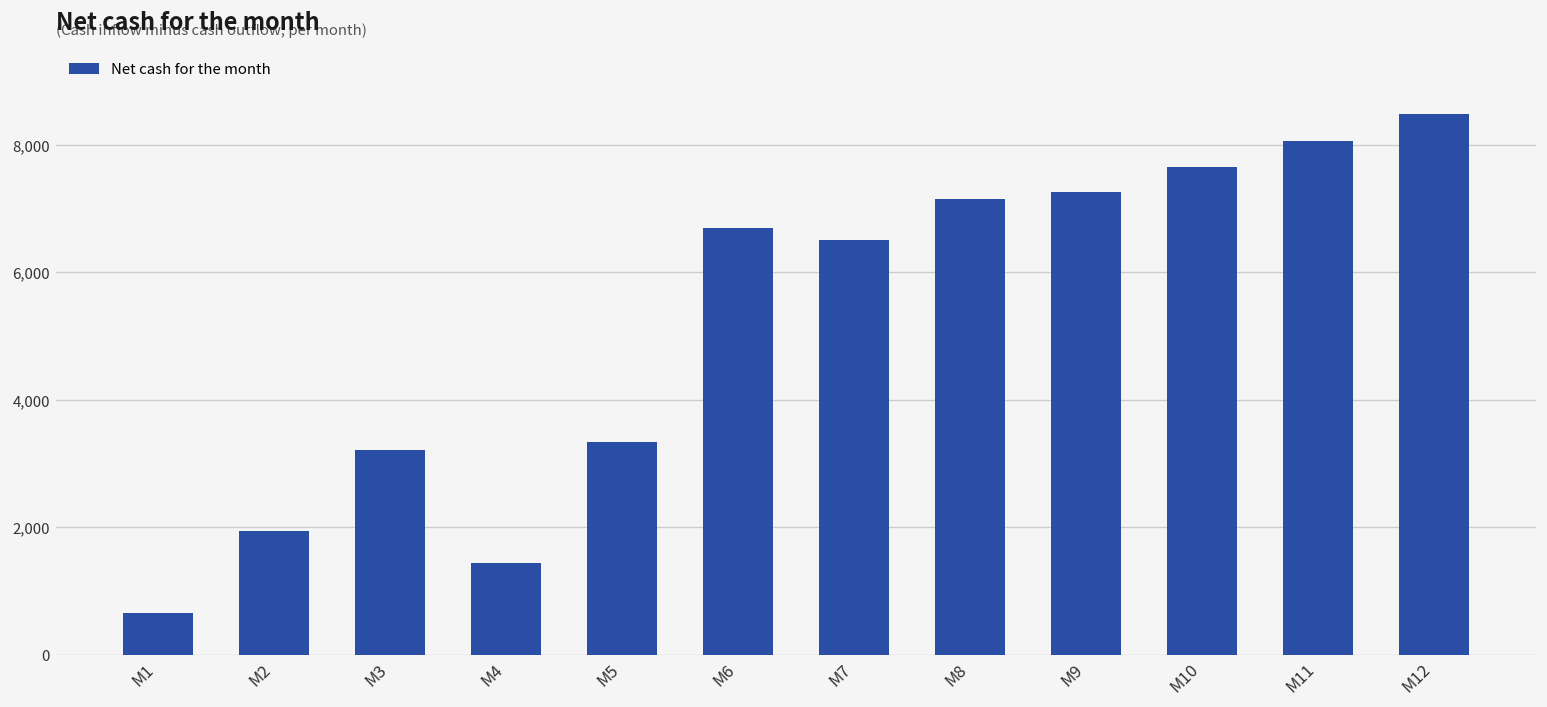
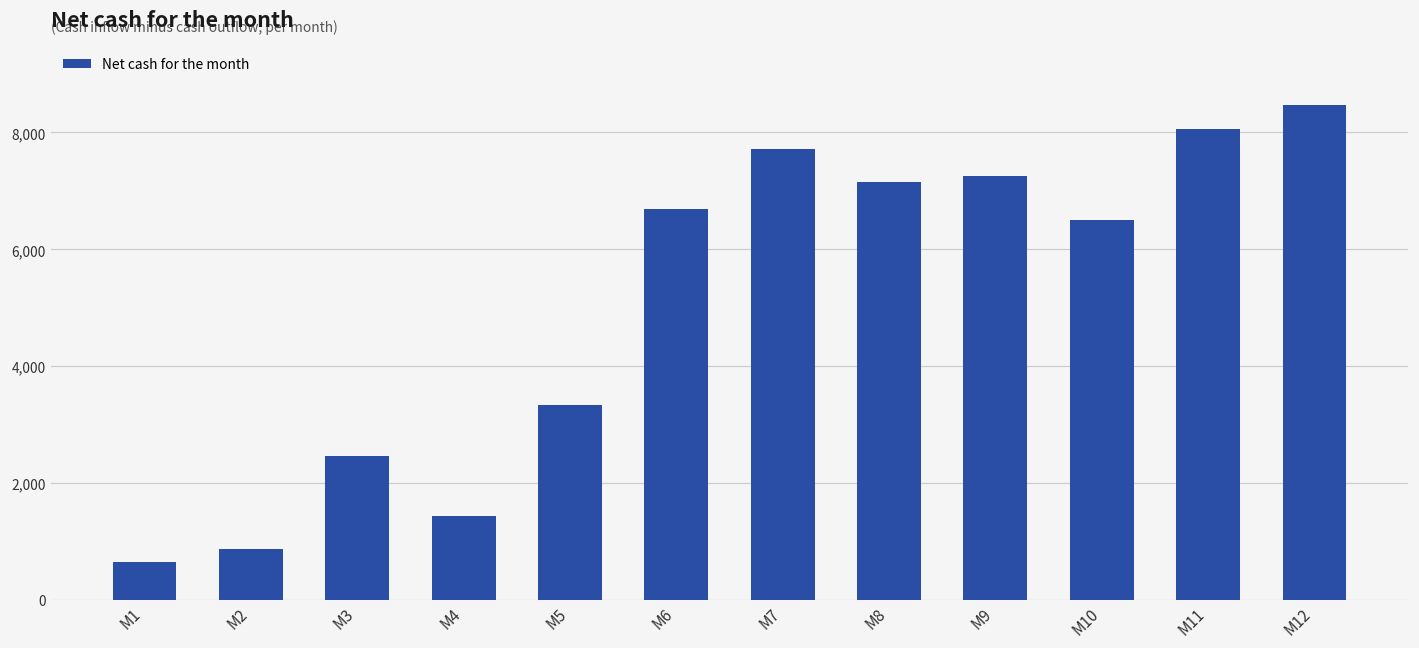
M2: 1,900 -> 900
M3: 3,200 -> 2,500
M7: 6,500 -> 7,700
M10: 7,700 -> 6,500
